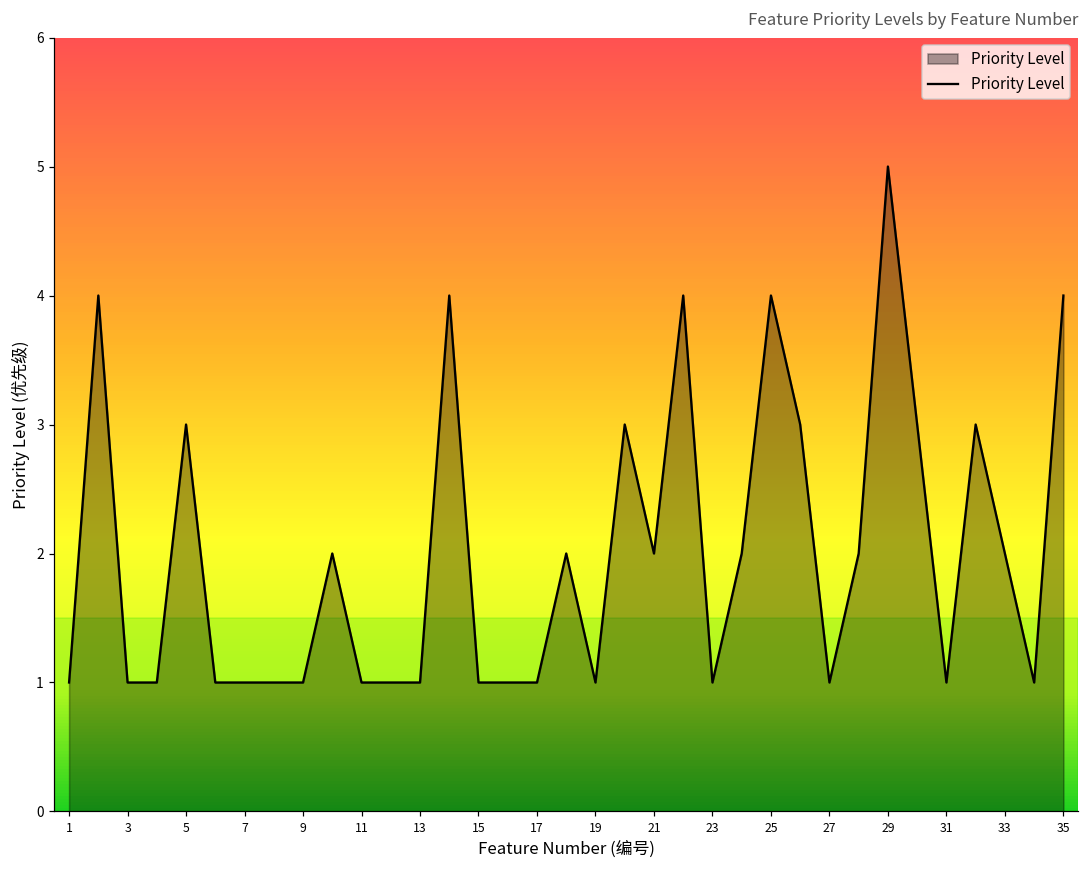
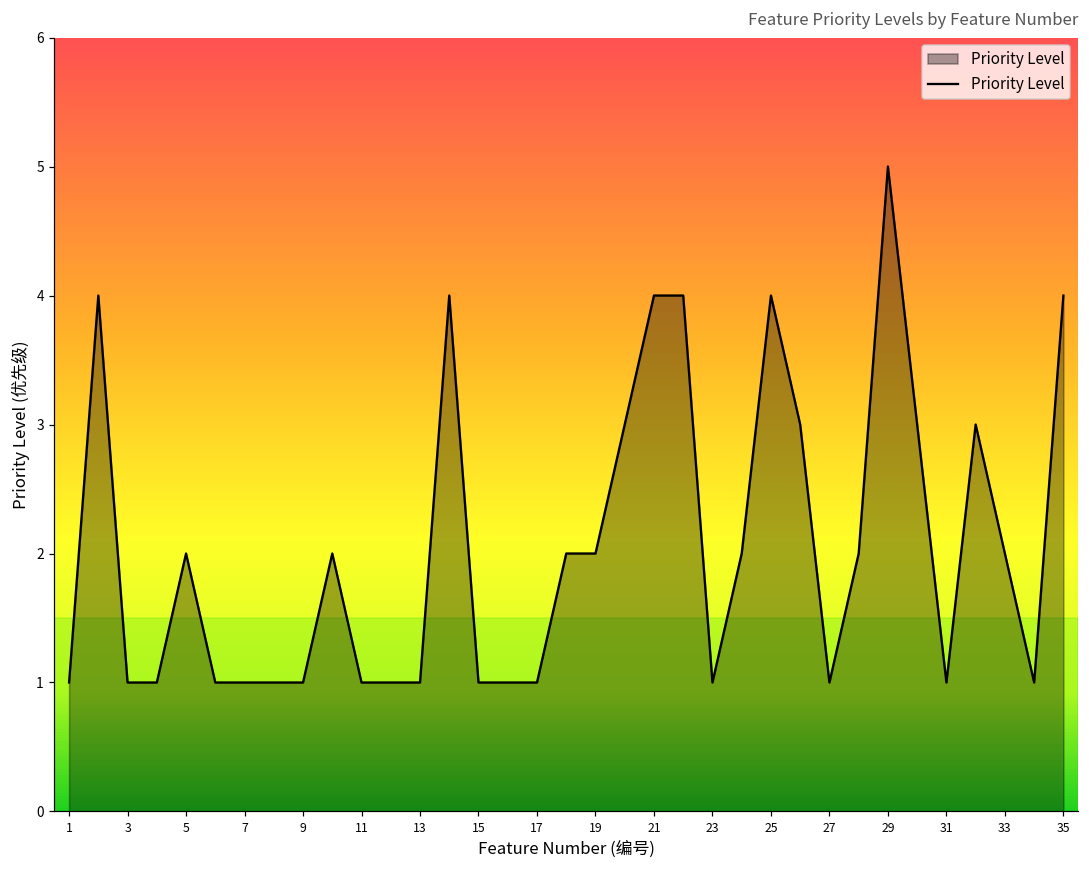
5: 3 -> 2
19: 1 -> 2
21: 2 -> 4
